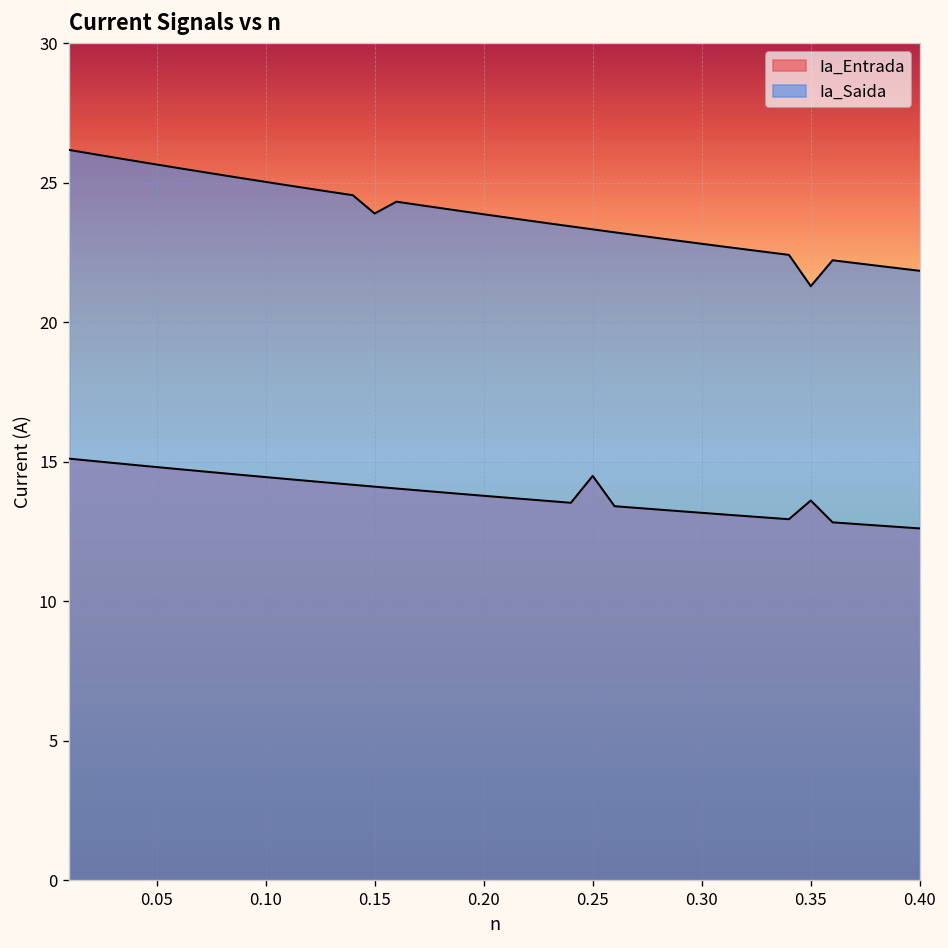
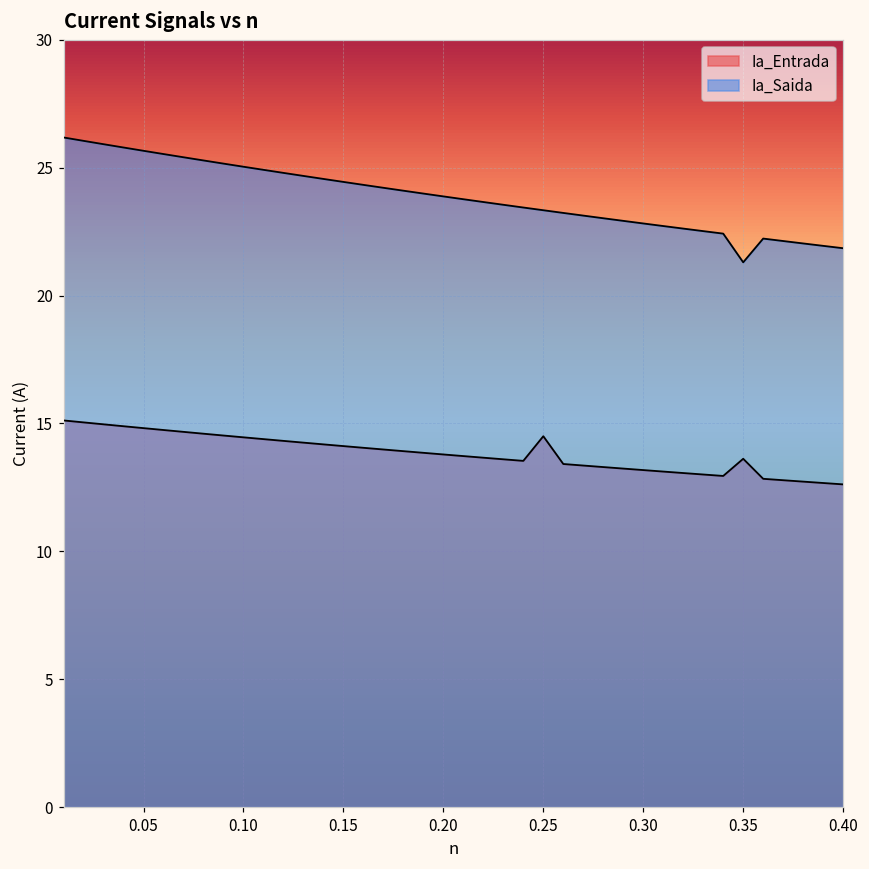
Ia_Saida, 0.15: 23.9 -> 24.4
